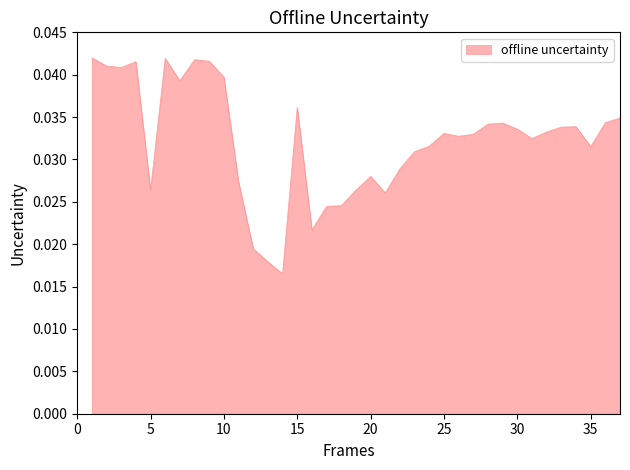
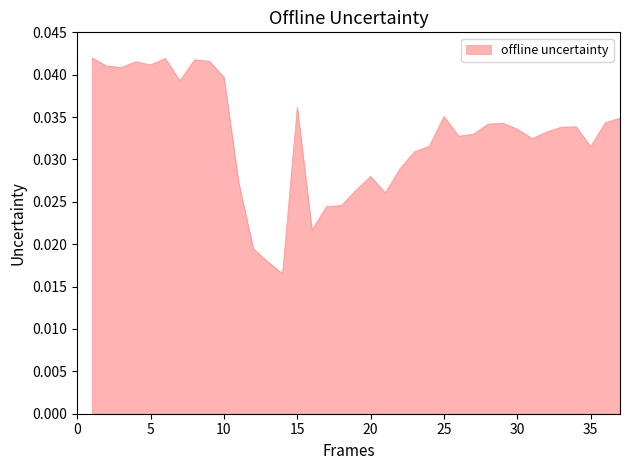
5: 0.026 -> 0.041
25: 0.033 -> 0.035
